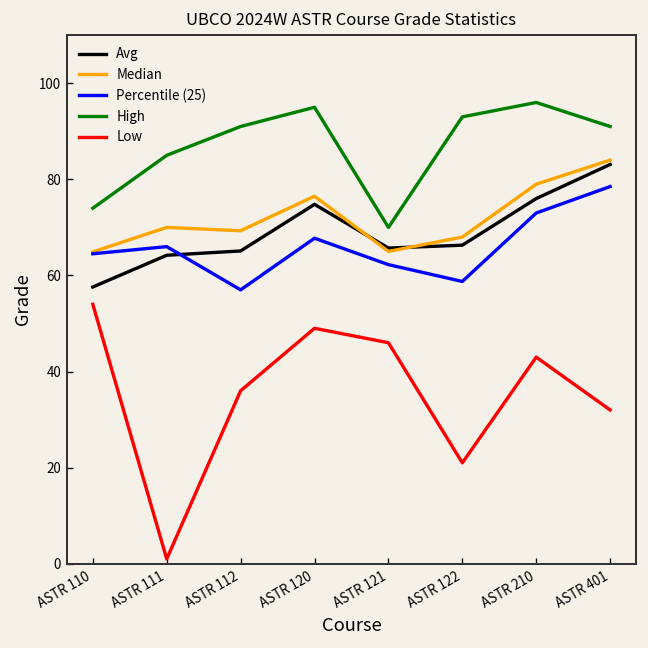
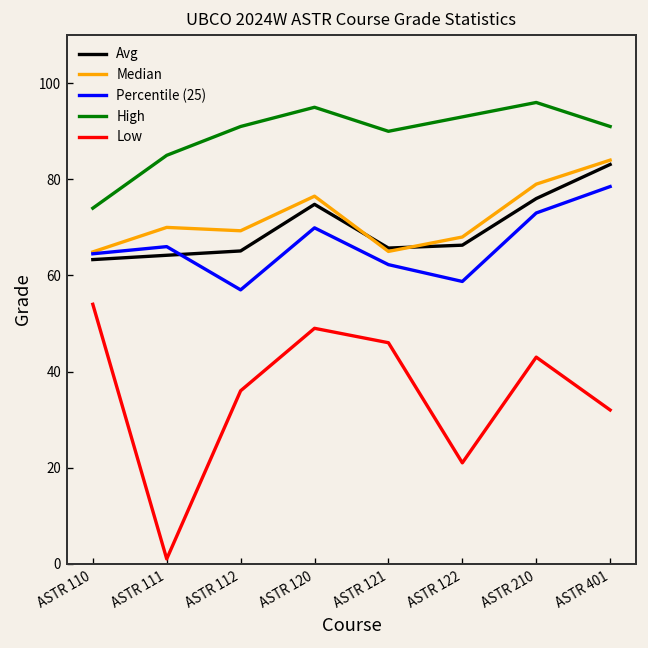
Avg, ASTR 110: 58 -> 63
Percentile (25), ASTR 120: 68 -> 70
High, ASTR 121: 70 -> 90
